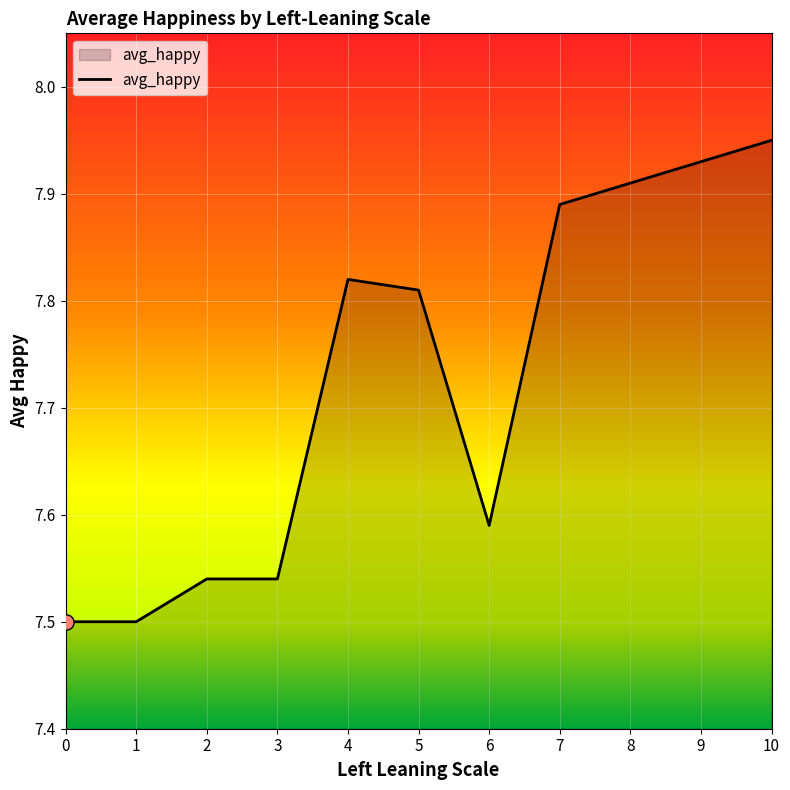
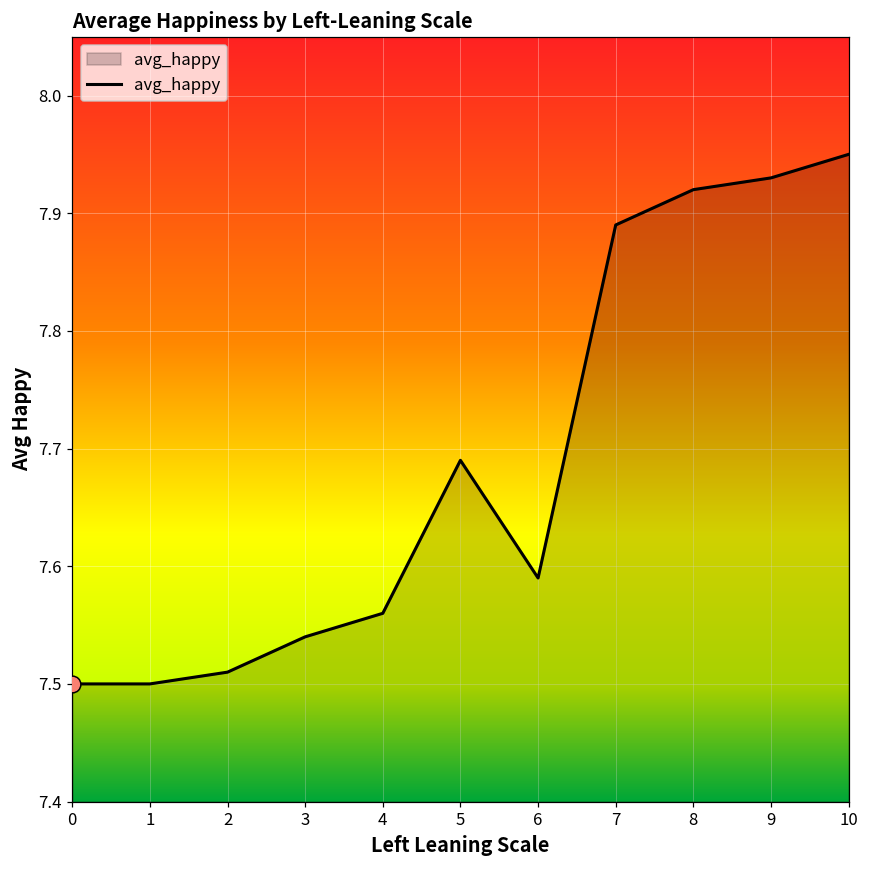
avg_happy, 2: 7.54 -> 7.51
avg_happy, 4: 7.82 -> 7.56
avg_happy, 5: 7.81 -> 7.69
avg_happy, 8: 7.91 -> 7.92
